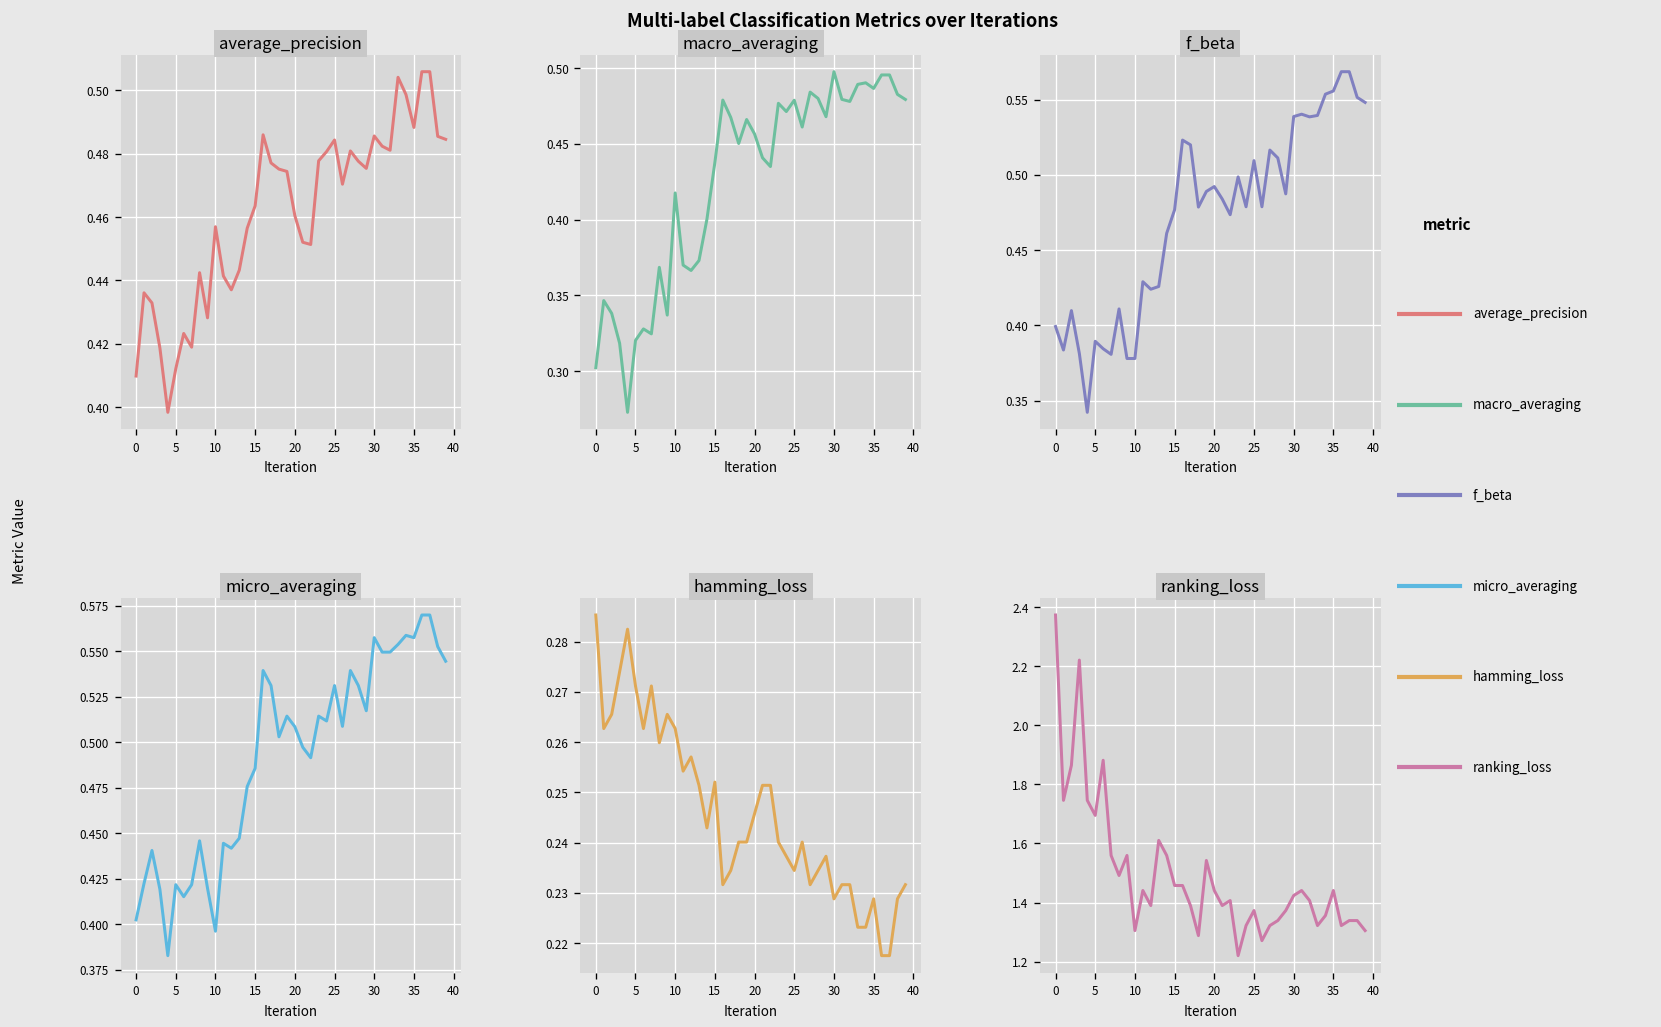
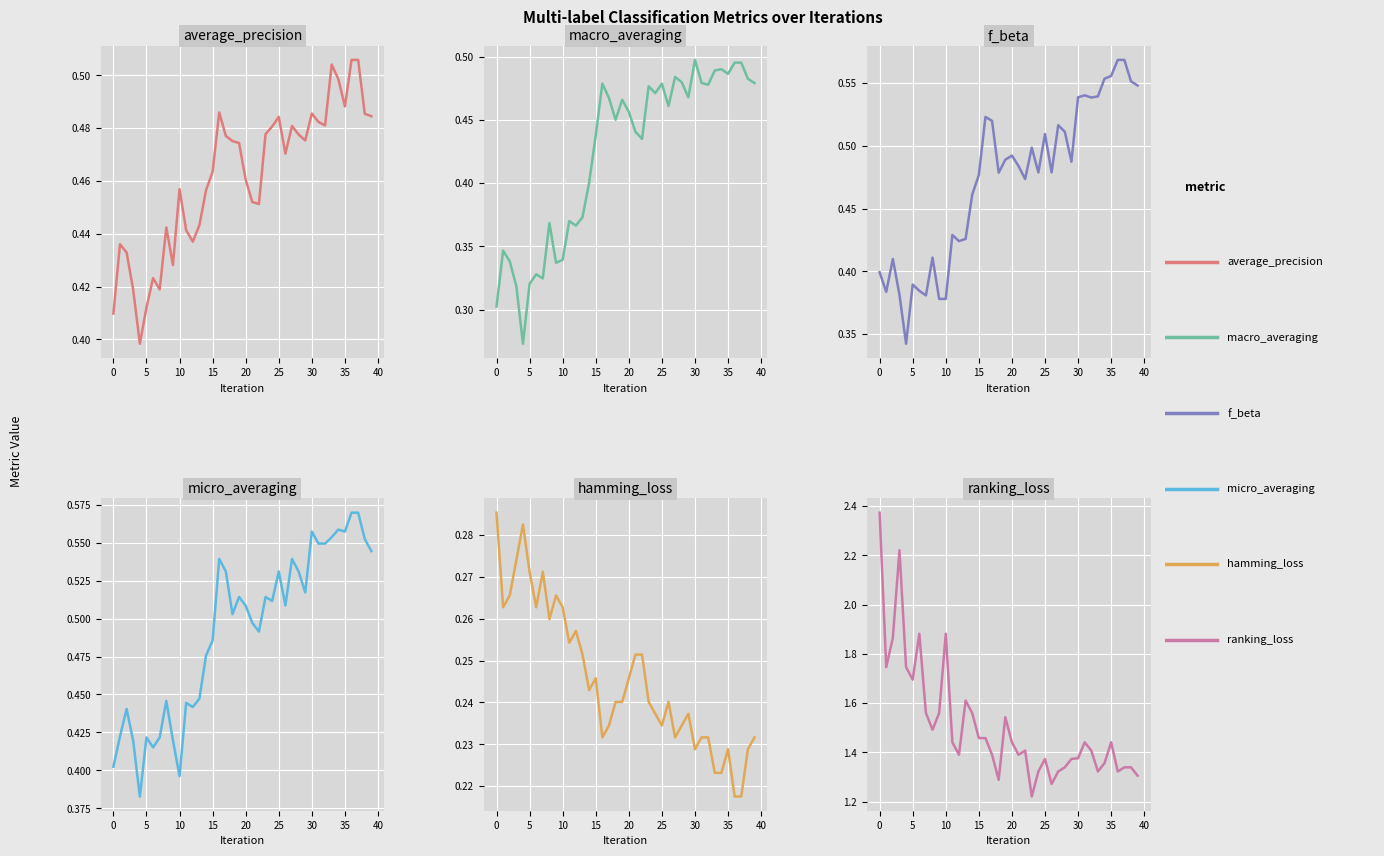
macro_averaging, 10: 0.418 -> 0.339
hamming_loss, 15: 0.252 -> 0.246
ranking_loss, 10: 1.31 -> 1.88
ranking_loss, 30: 1.42 -> 1.38
